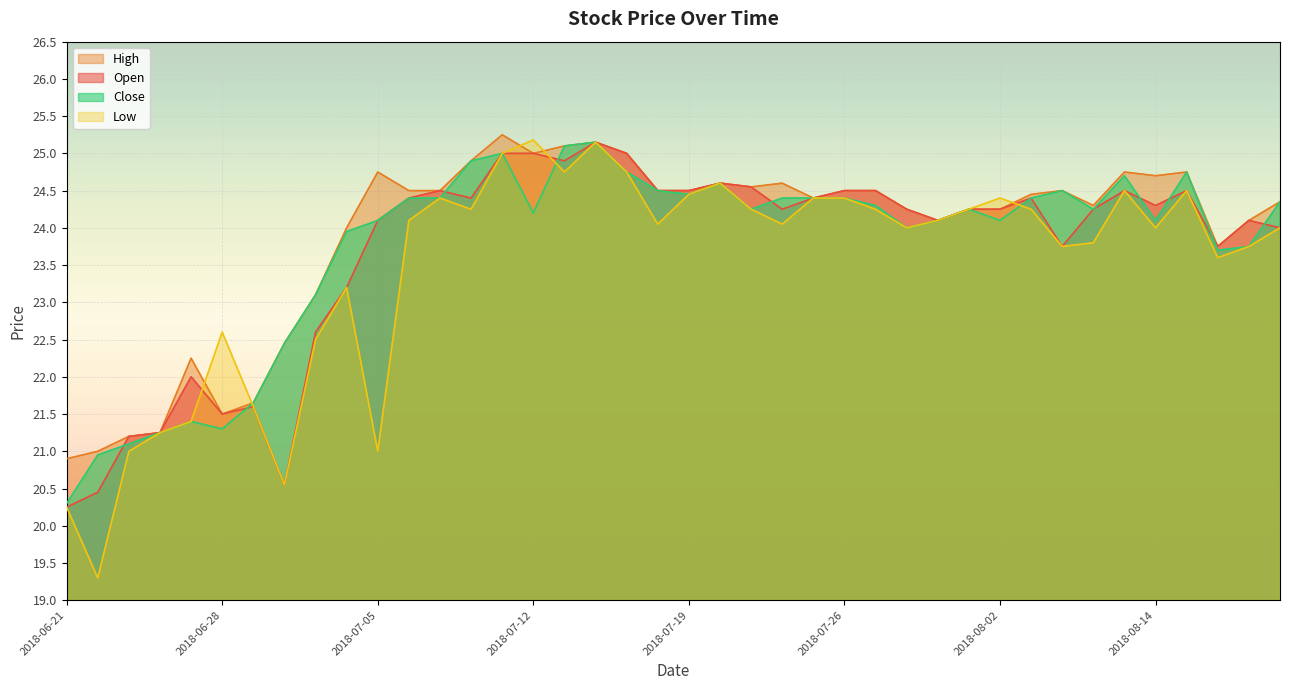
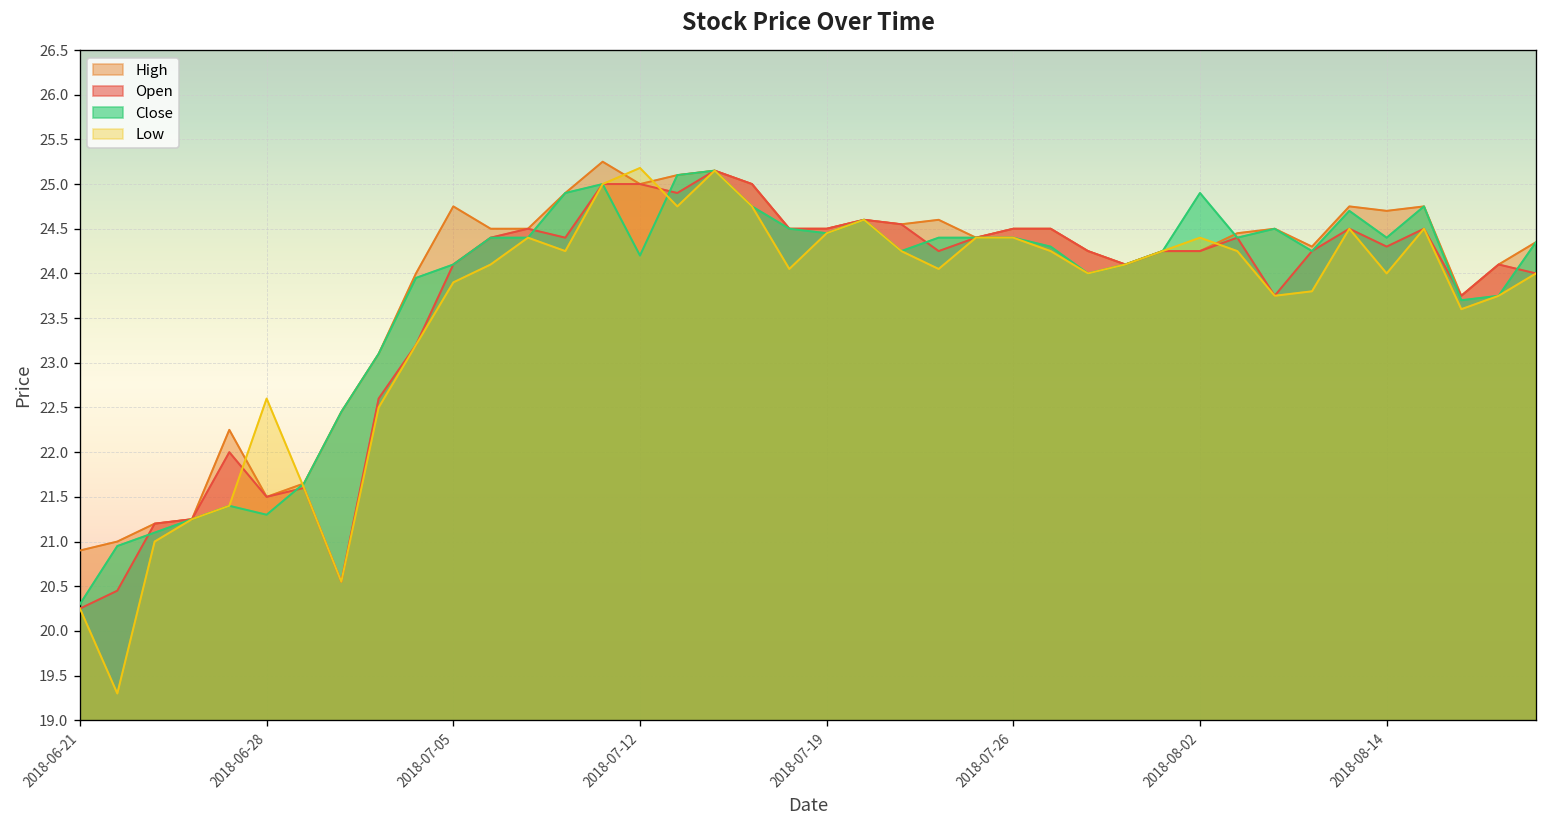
Low, 2018-07-05: 21.0 -> 23.9
Close, 2018-08-02: 24.1 -> 24.9
Close, 2018-08-14: 24.1 -> 24.4
